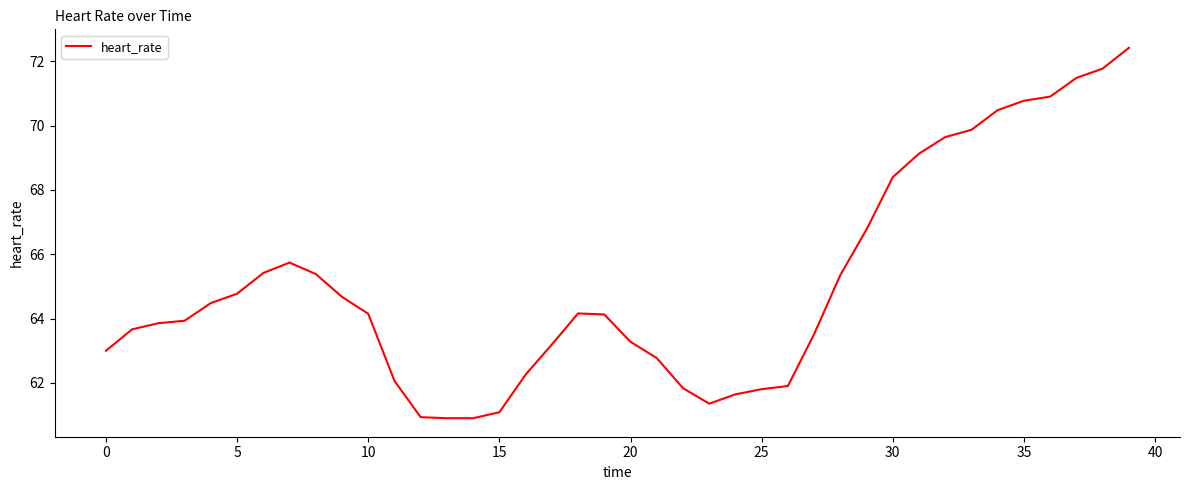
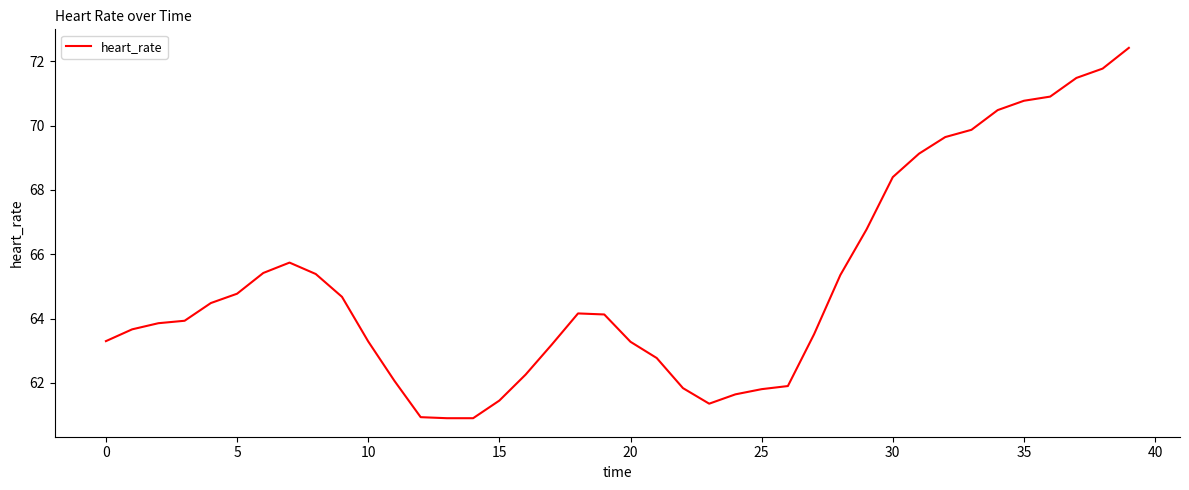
0: 63.0 -> 63.3
10: 64.2 -> 63.3
15: 61.1 -> 61.5
